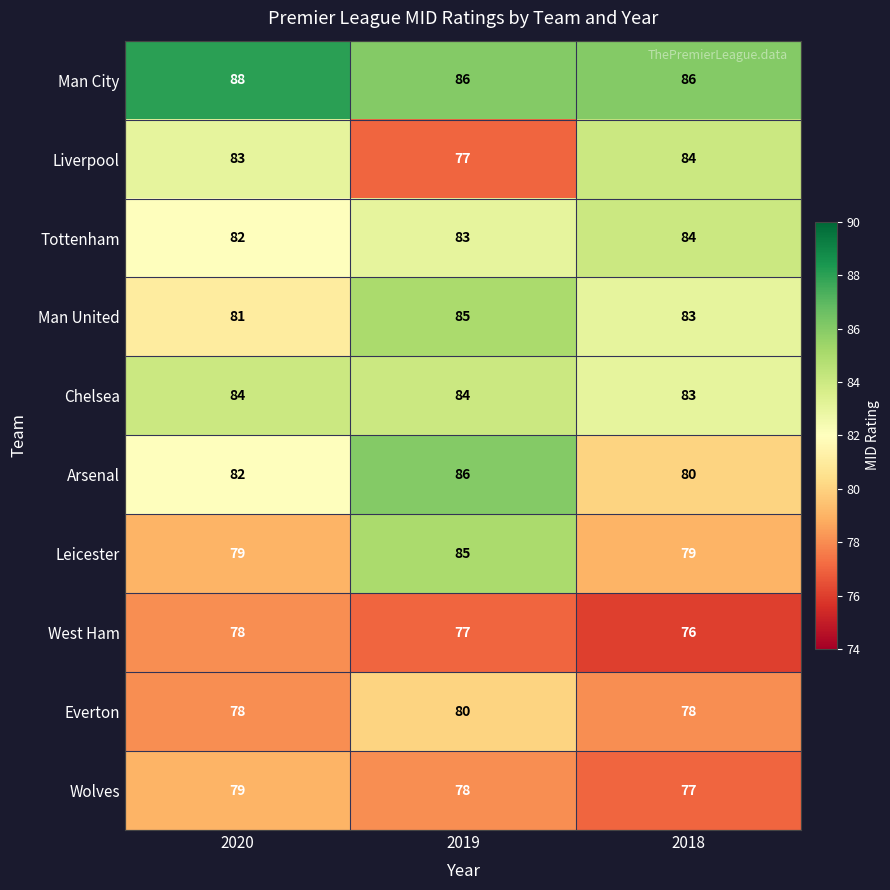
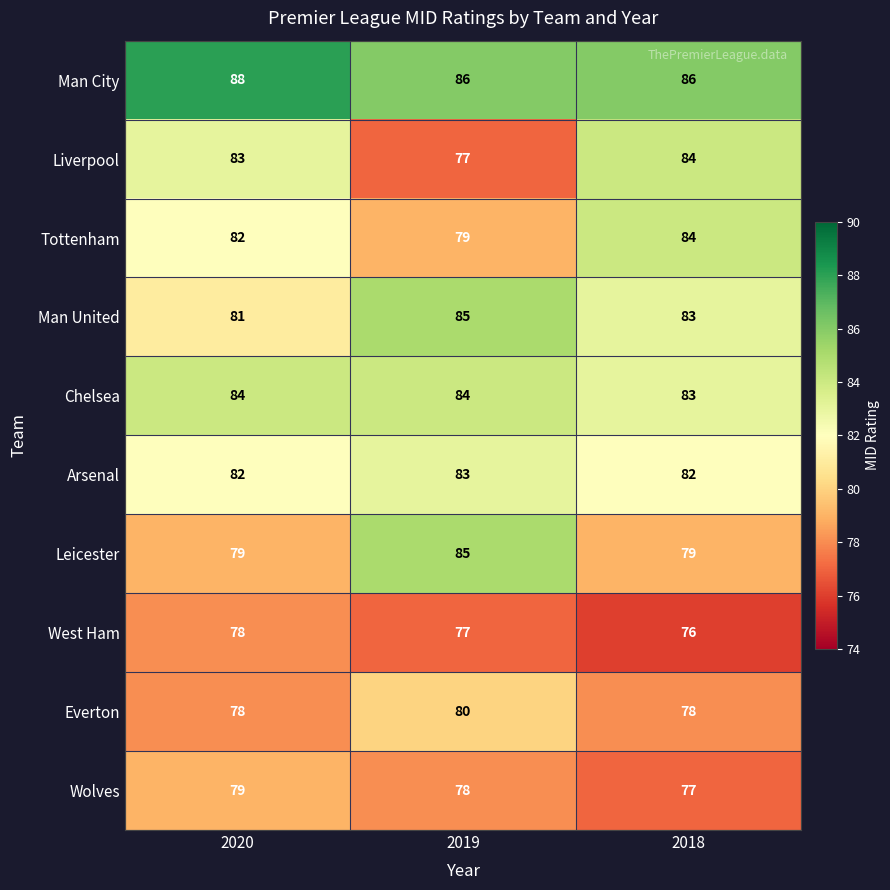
Tottenham, 2019: 83 -> 79
Arsenal, 2019: 86 -> 83
Arsenal, 2018: 80 -> 82
